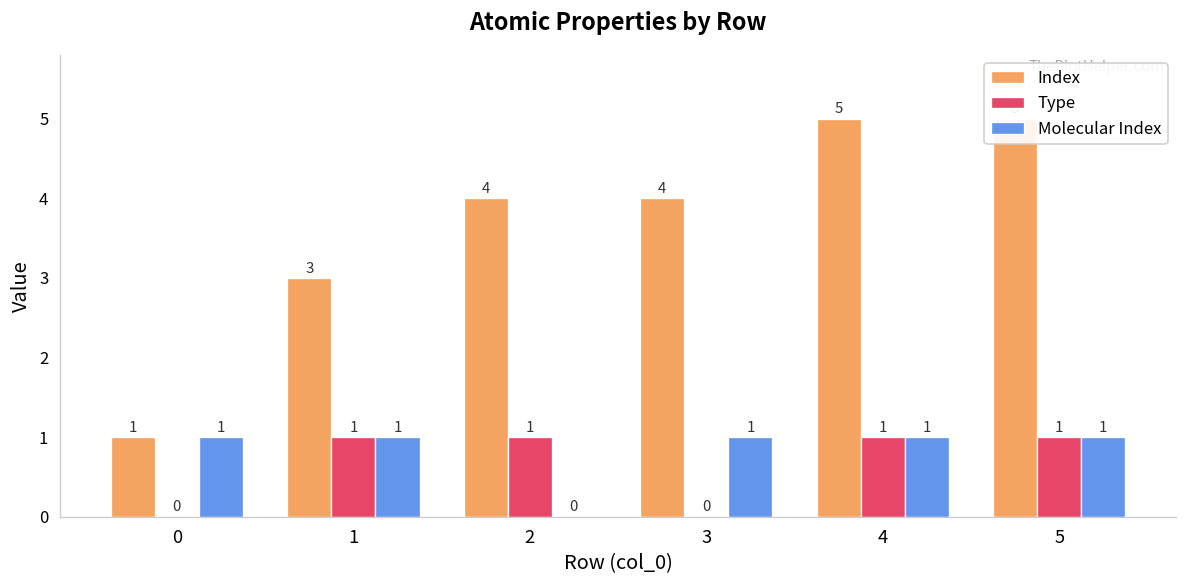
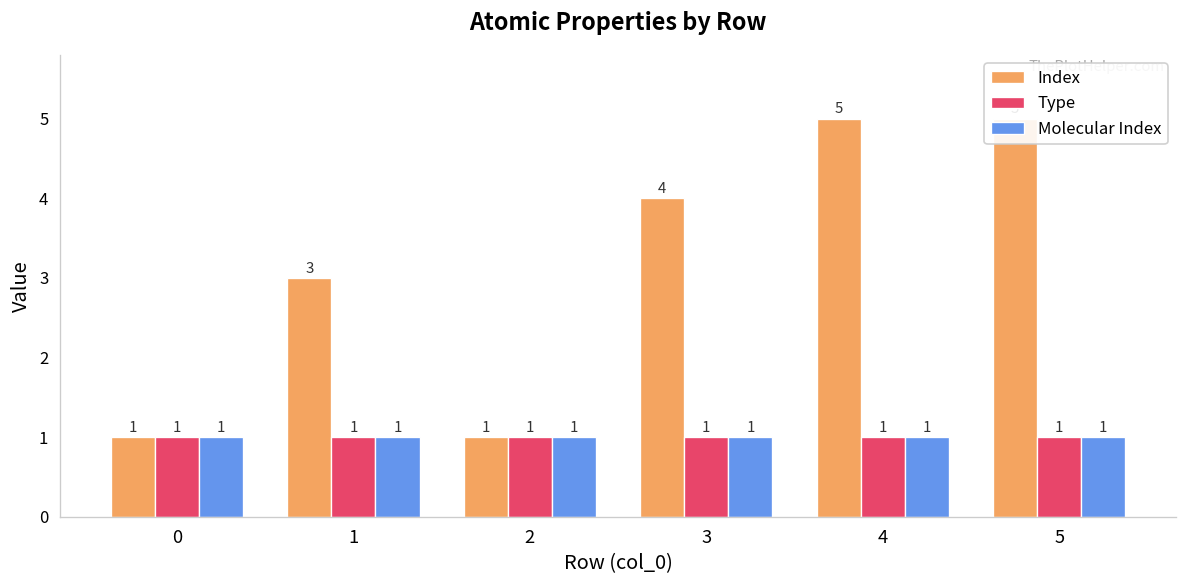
Type, 0: 0 -> 1
Index, 2: 4 -> 1
Molecular Index, 2: 0 -> 1
Type, 3: 0 -> 1
